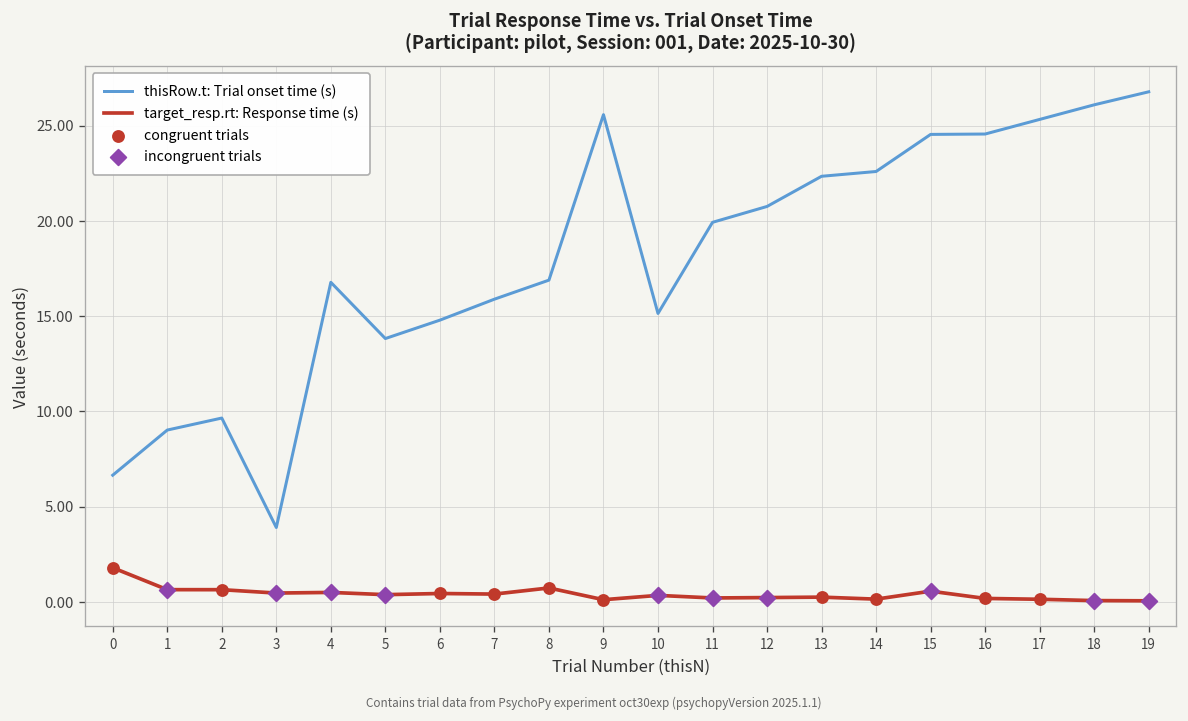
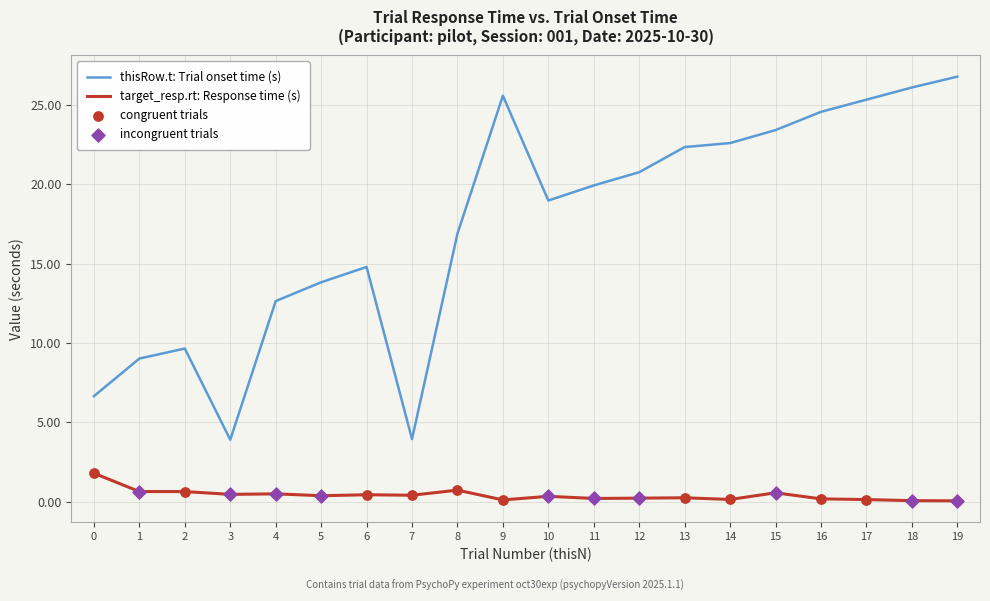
thisRow.t: Trial onset time (s), 4: 16.8 -> 12.6
thisRow.t: Trial onset time (s), 7: 15.9 -> 3.9
thisRow.t: Trial onset time (s), 10: 15.1 -> 19.0
thisRow.t: Trial onset time (s), 15: 24.5 -> 23.4
